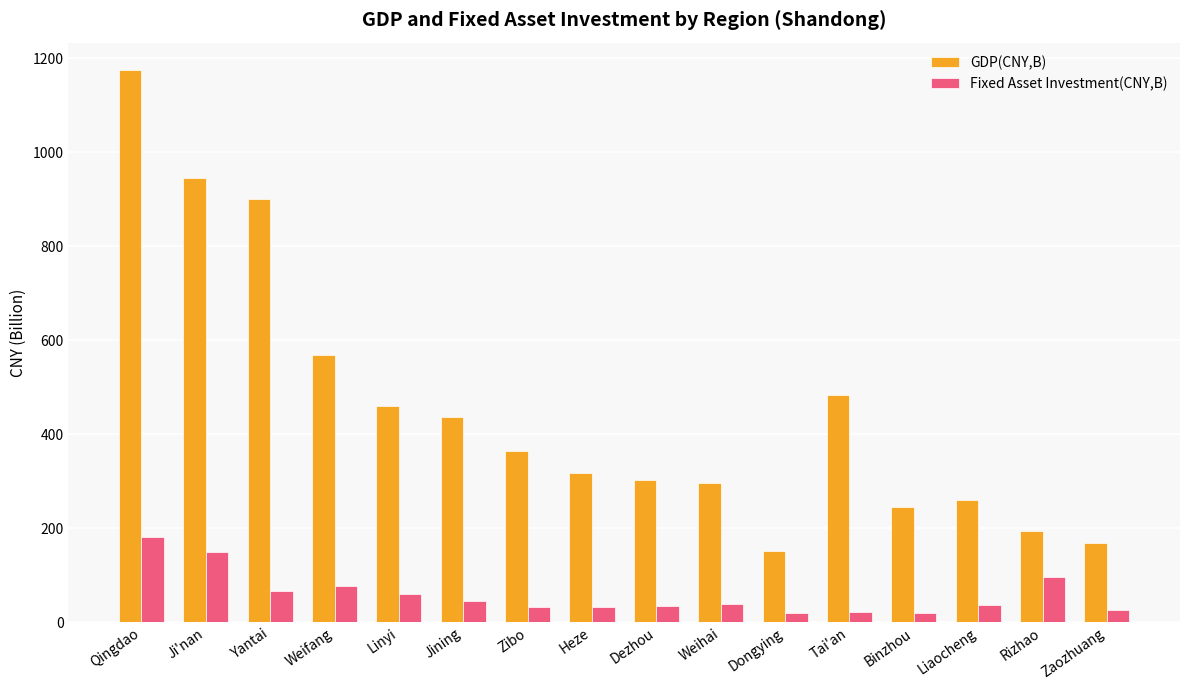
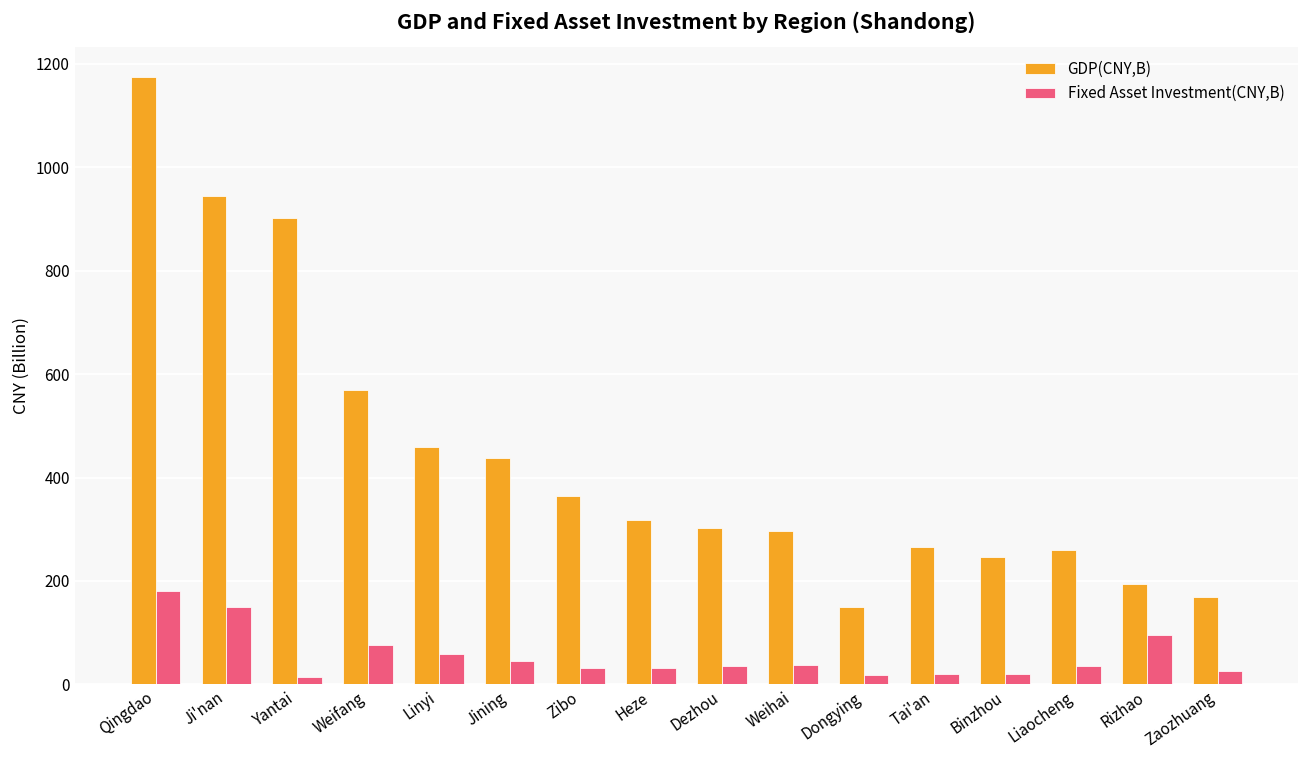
Fixed Asset Investment(CNY,B), Yantai: 70 -> 10
GDP(CNY,B), Tai'an: 480 -> 270
